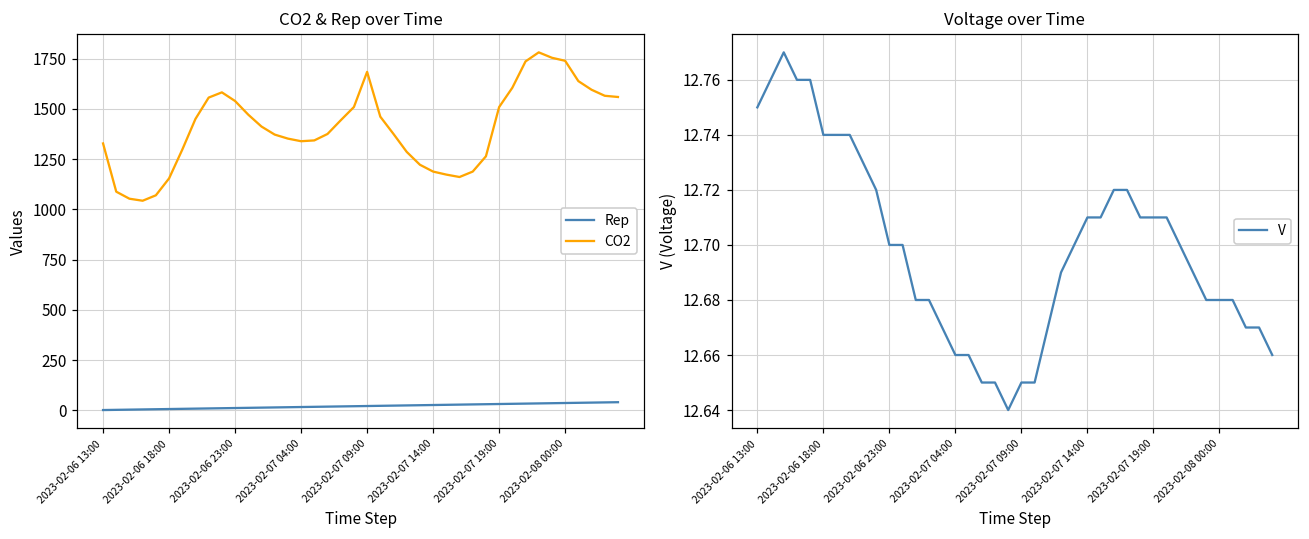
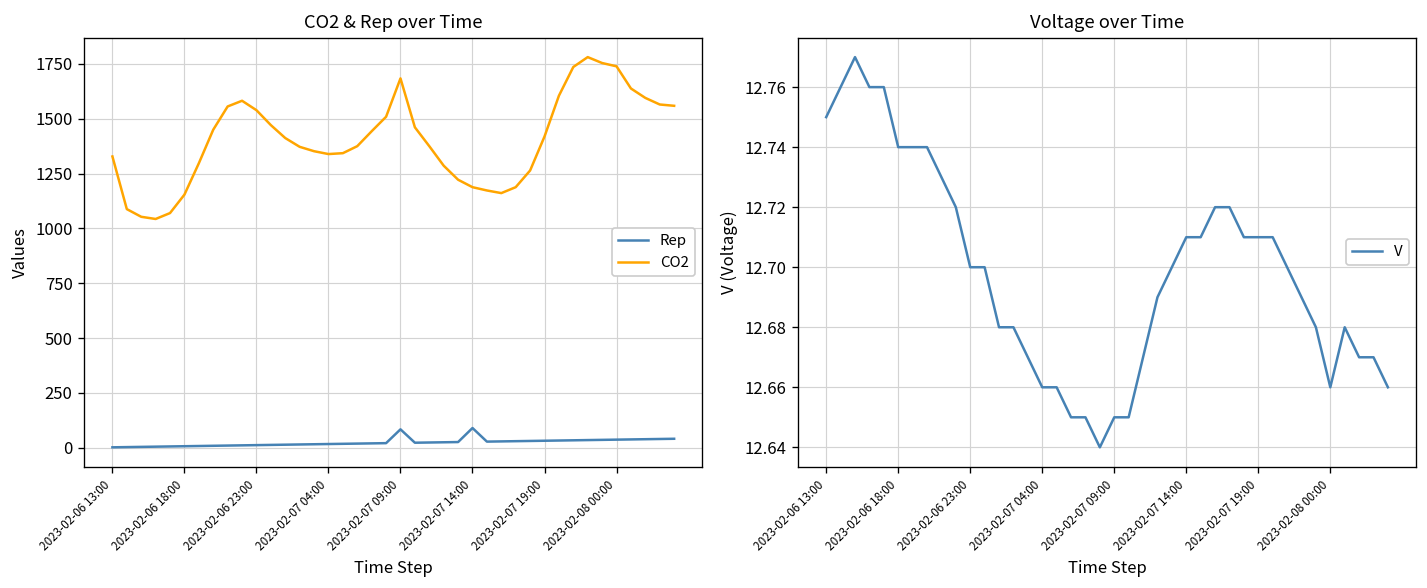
CO2 & Rep over Time, Rep, 2023-02-07 09:00: 20 -> 80
CO2 & Rep over Time, Rep, 2023-02-07 14:00: 30 -> 90
CO2 & Rep over Time, CO2, 2023-02-07 19:00: 1510 -> 1420
Voltage over Time, 2023-02-08 00:00: 12.68 -> 12.66
